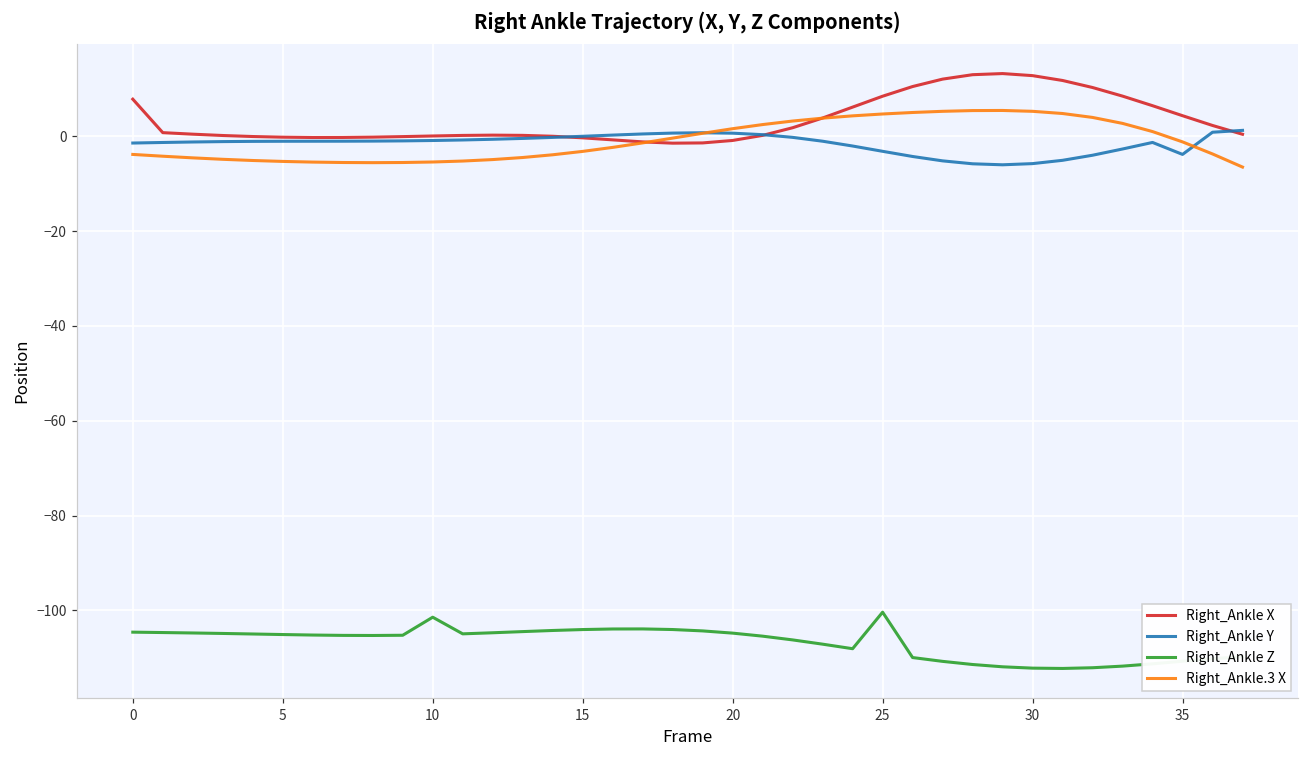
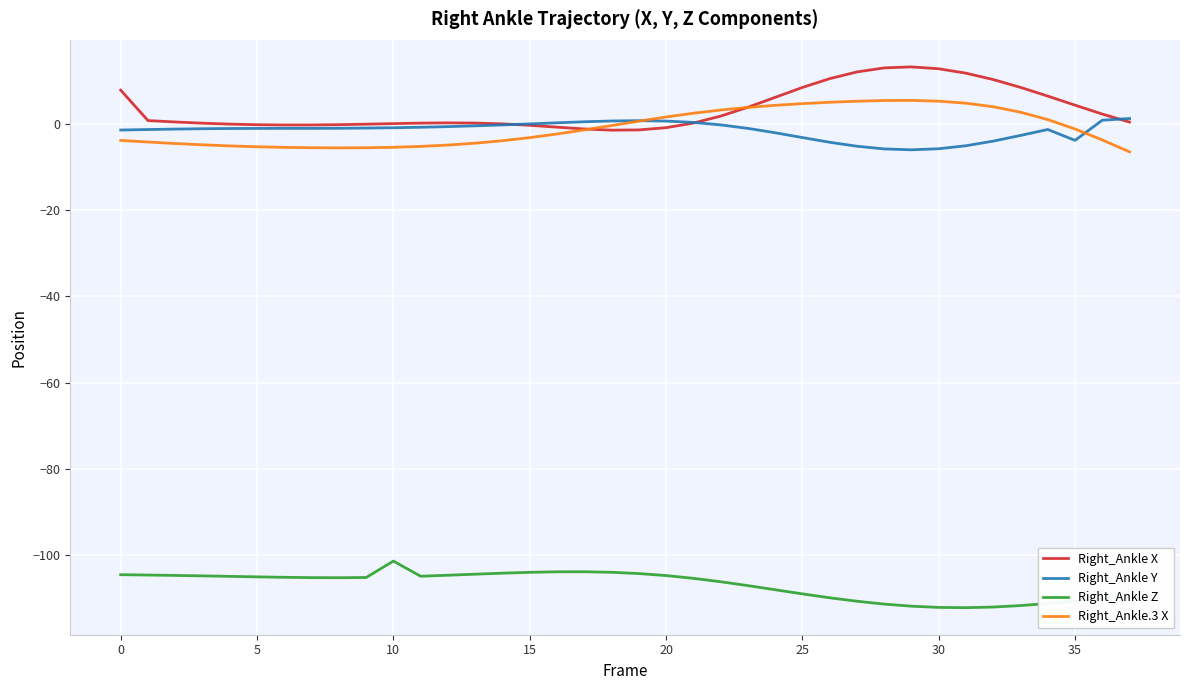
Right_Ankle Z, 25: -100 -> -109
